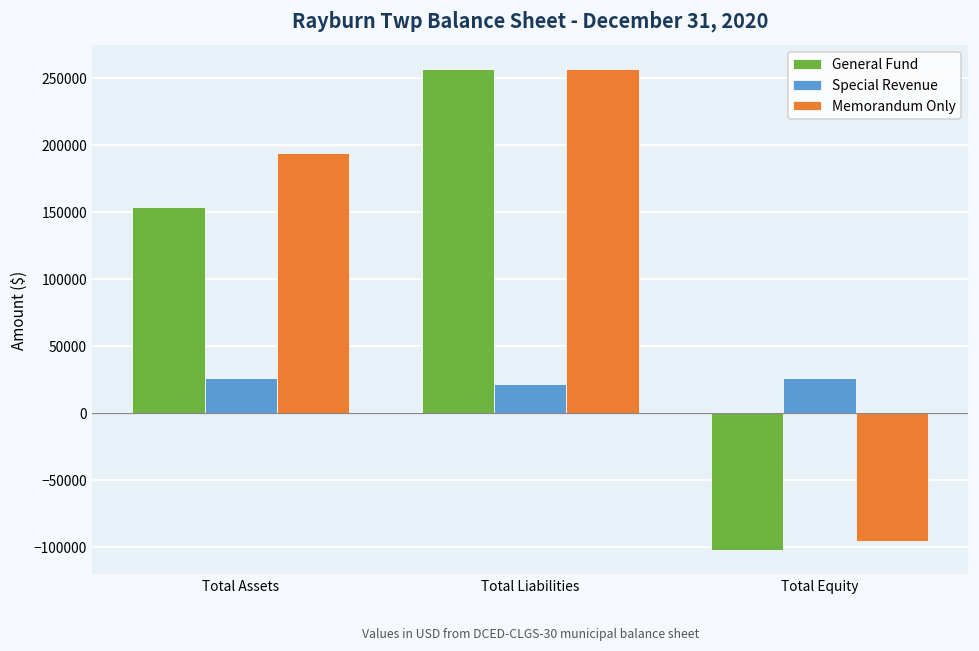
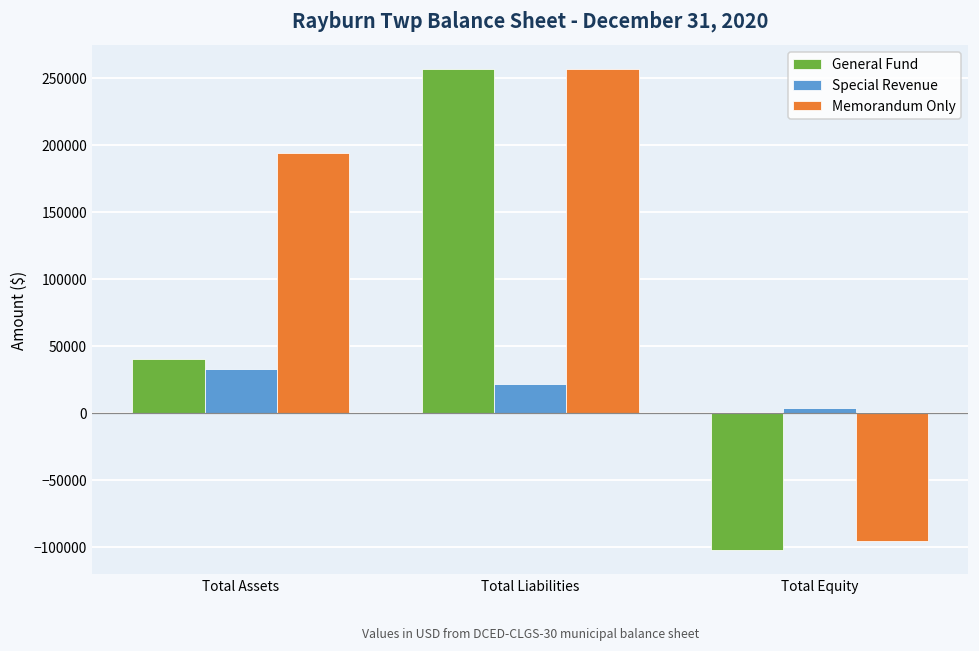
General Fund, Total Assets: 154000 -> 40000
Special Revenue, Total Assets: 26000 -> 33000
Special Revenue, Total Equity: 26000 -> 4000
